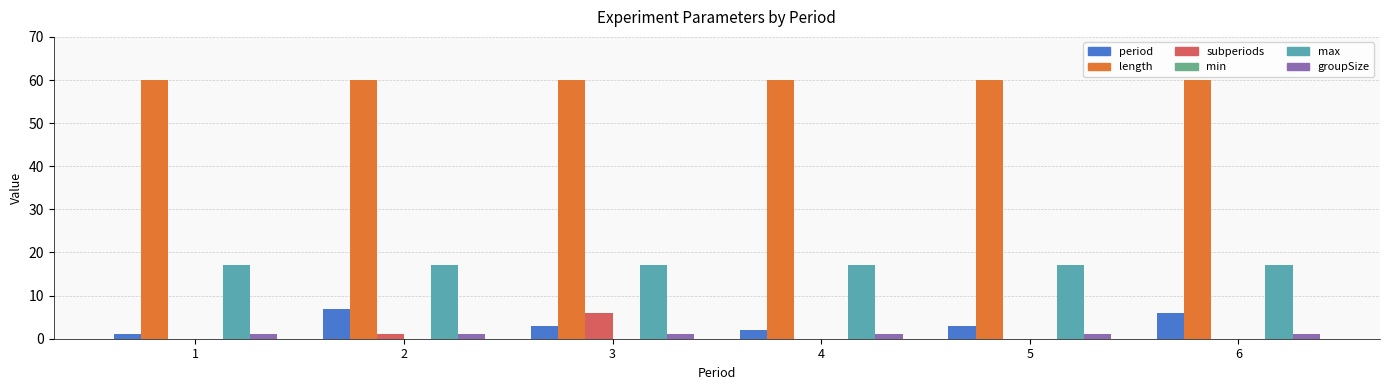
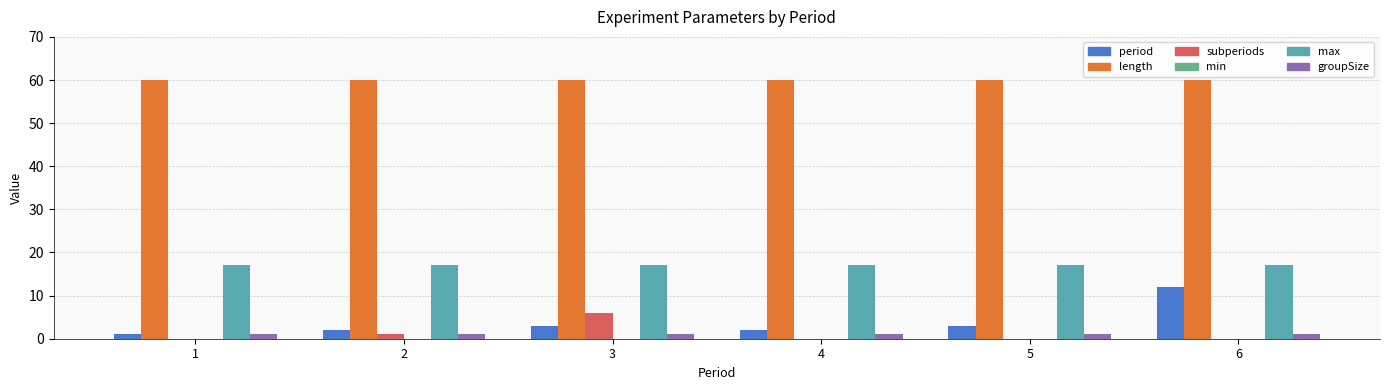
period, 2: 7 -> 2
period, 6: 6 -> 12
